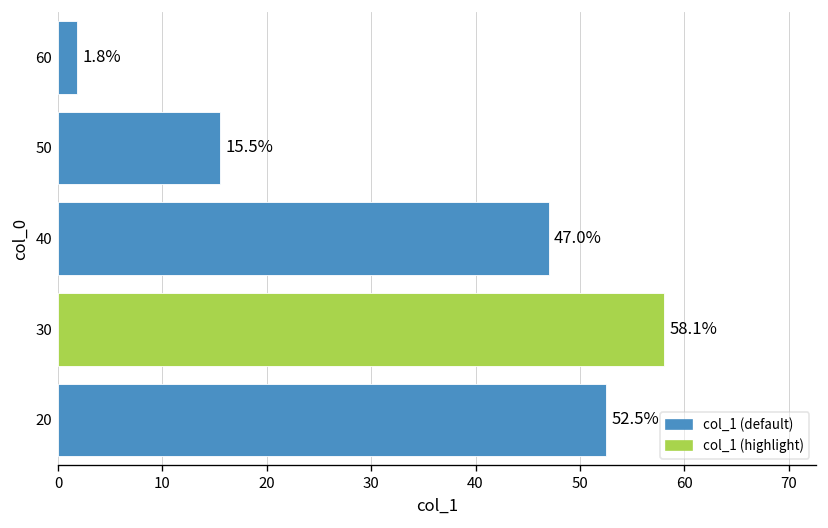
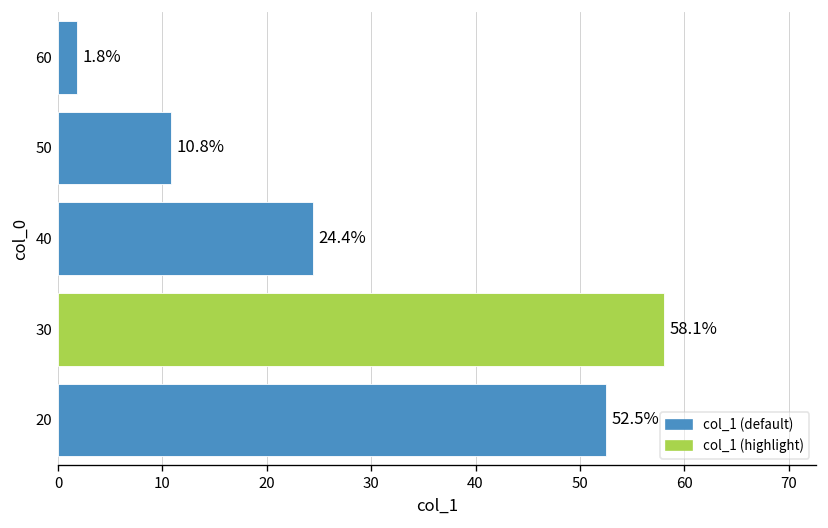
50: 15.5% -> 10.8%
40: 47.0% -> 24.4%
